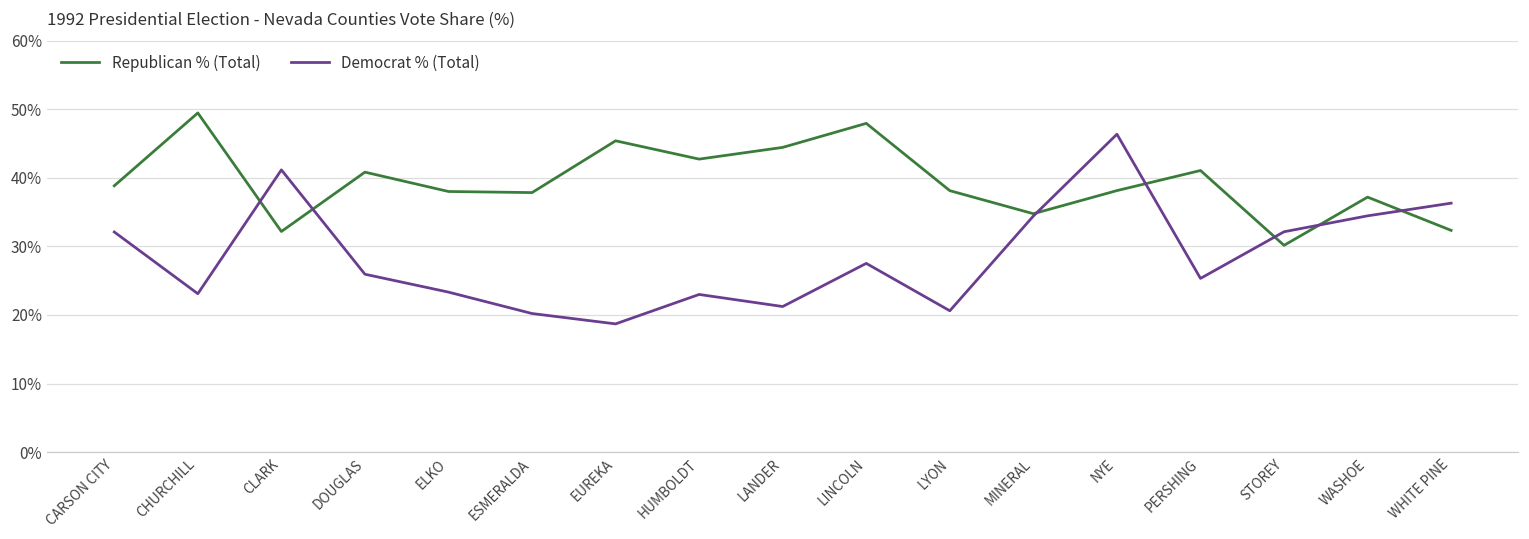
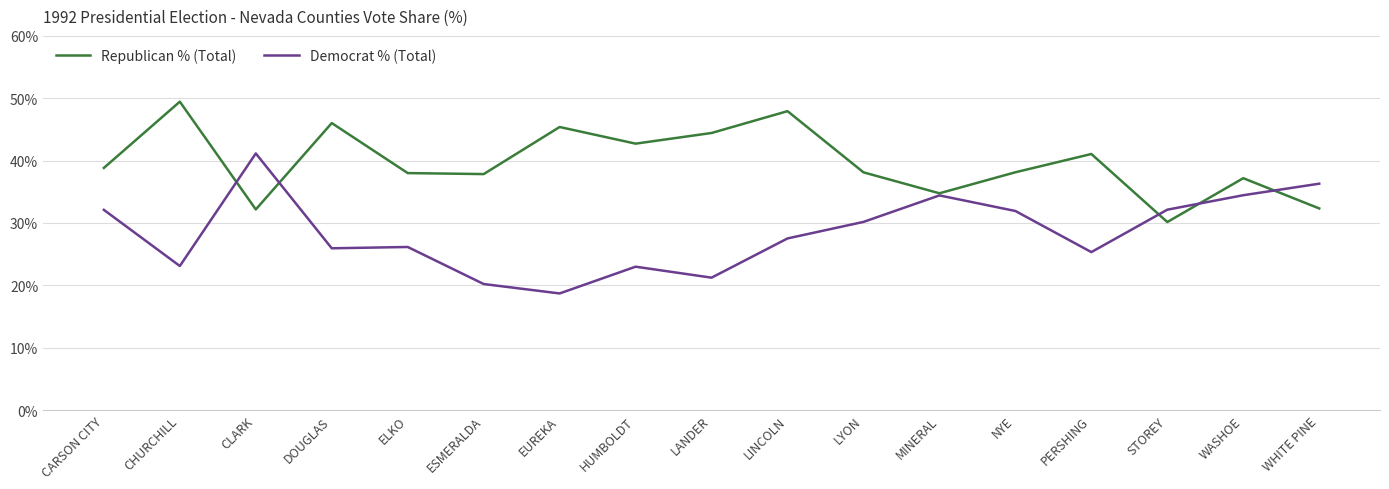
Republican % (Total), DOUGLAS: 41% -> 46%
Democrat % (Total), ELKO: 23% -> 26%
Democrat % (Total), LYON: 21% -> 30%
Democrat % (Total), NYE: 46% -> 32%
